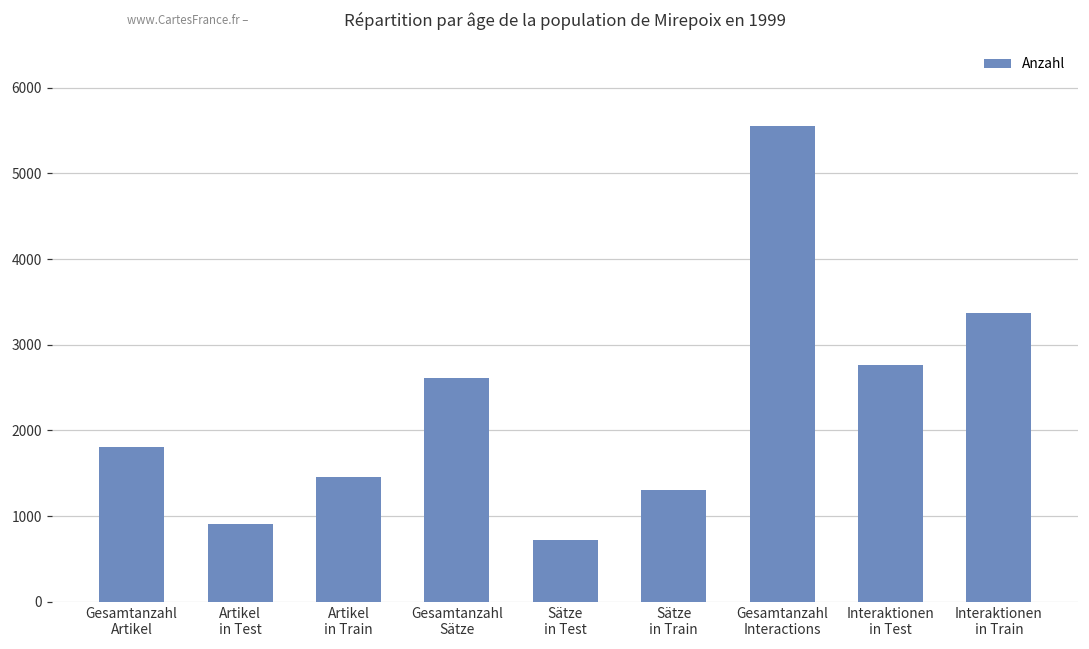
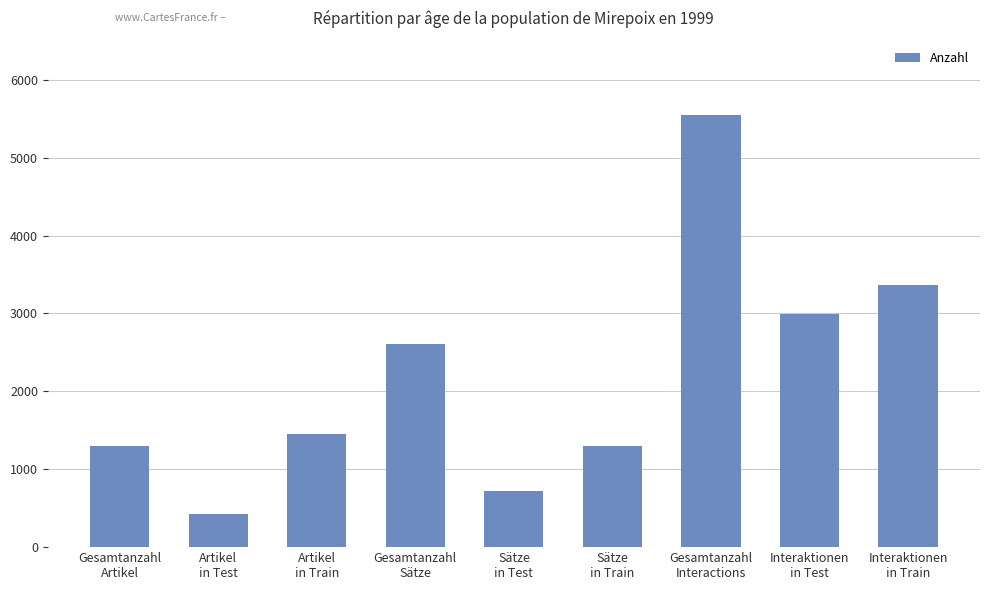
Gesamtanzahl Artikel: 1800 -> 1300
Artikel in Test: 900 -> 400
Interaktionen in Test: 2800 -> 3000
